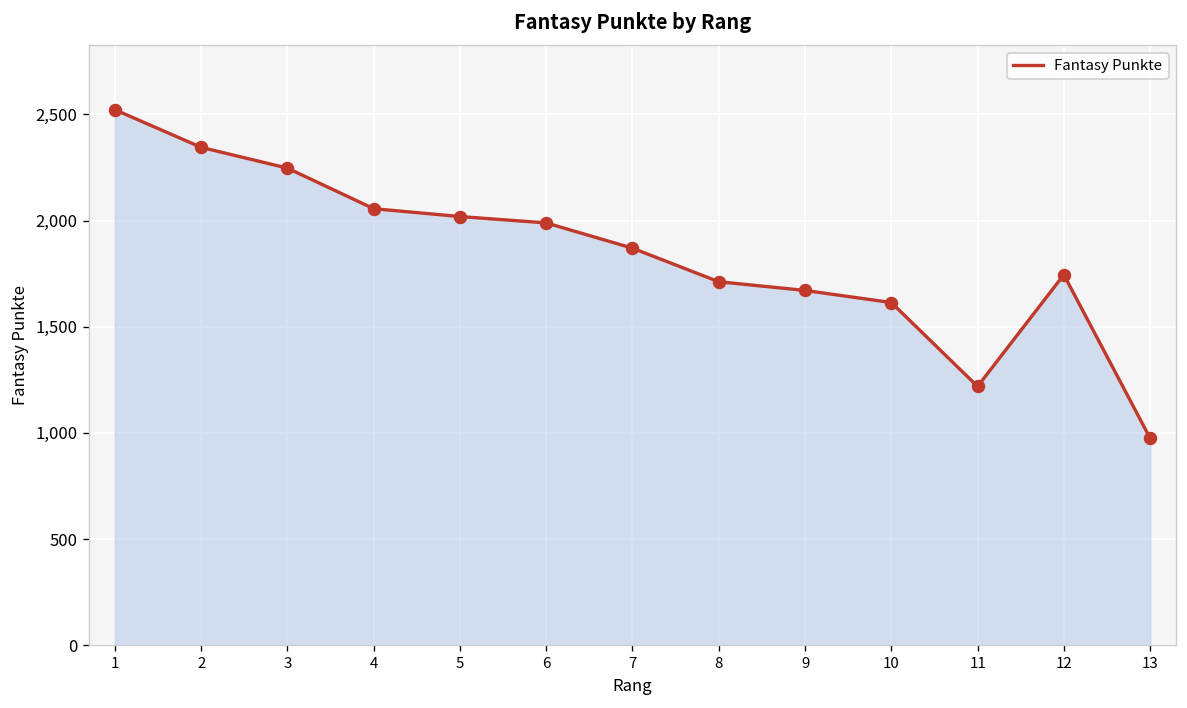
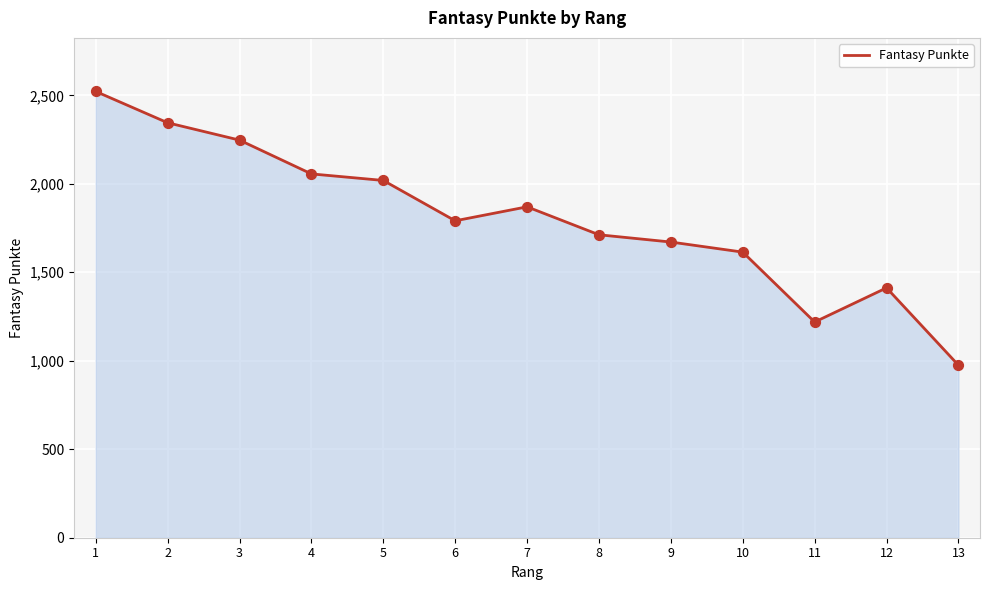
6: 1,990 -> 1,790
12: 1,750 -> 1,410
